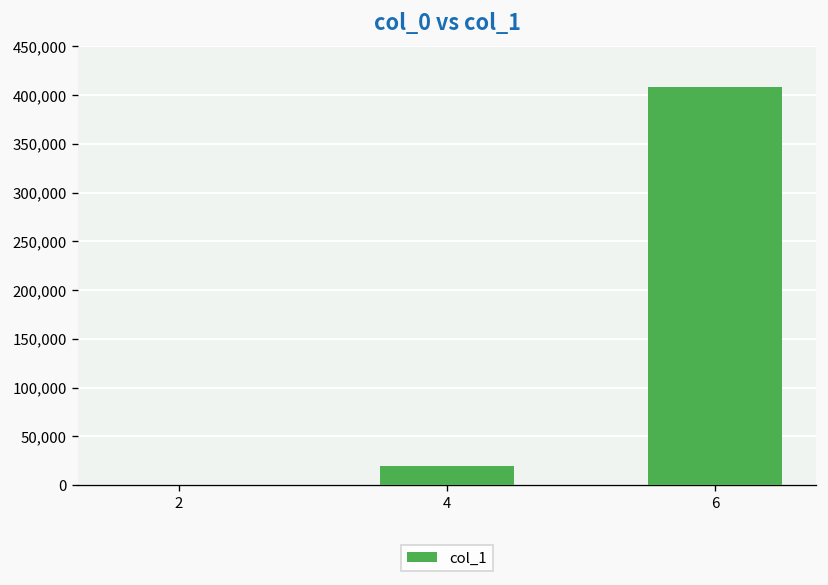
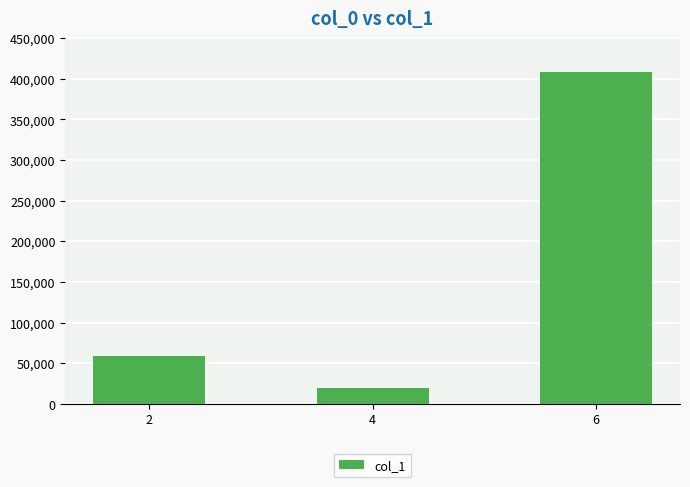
2: 0 -> 60,000
